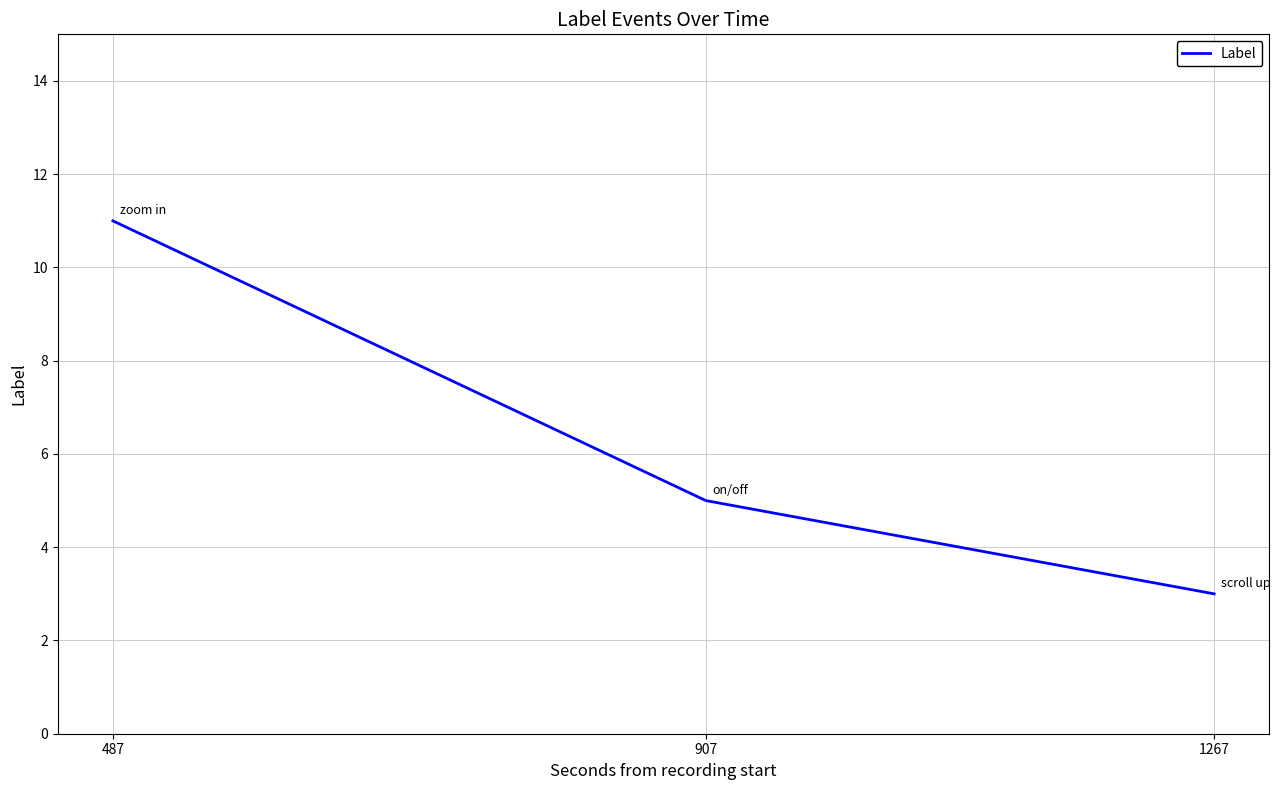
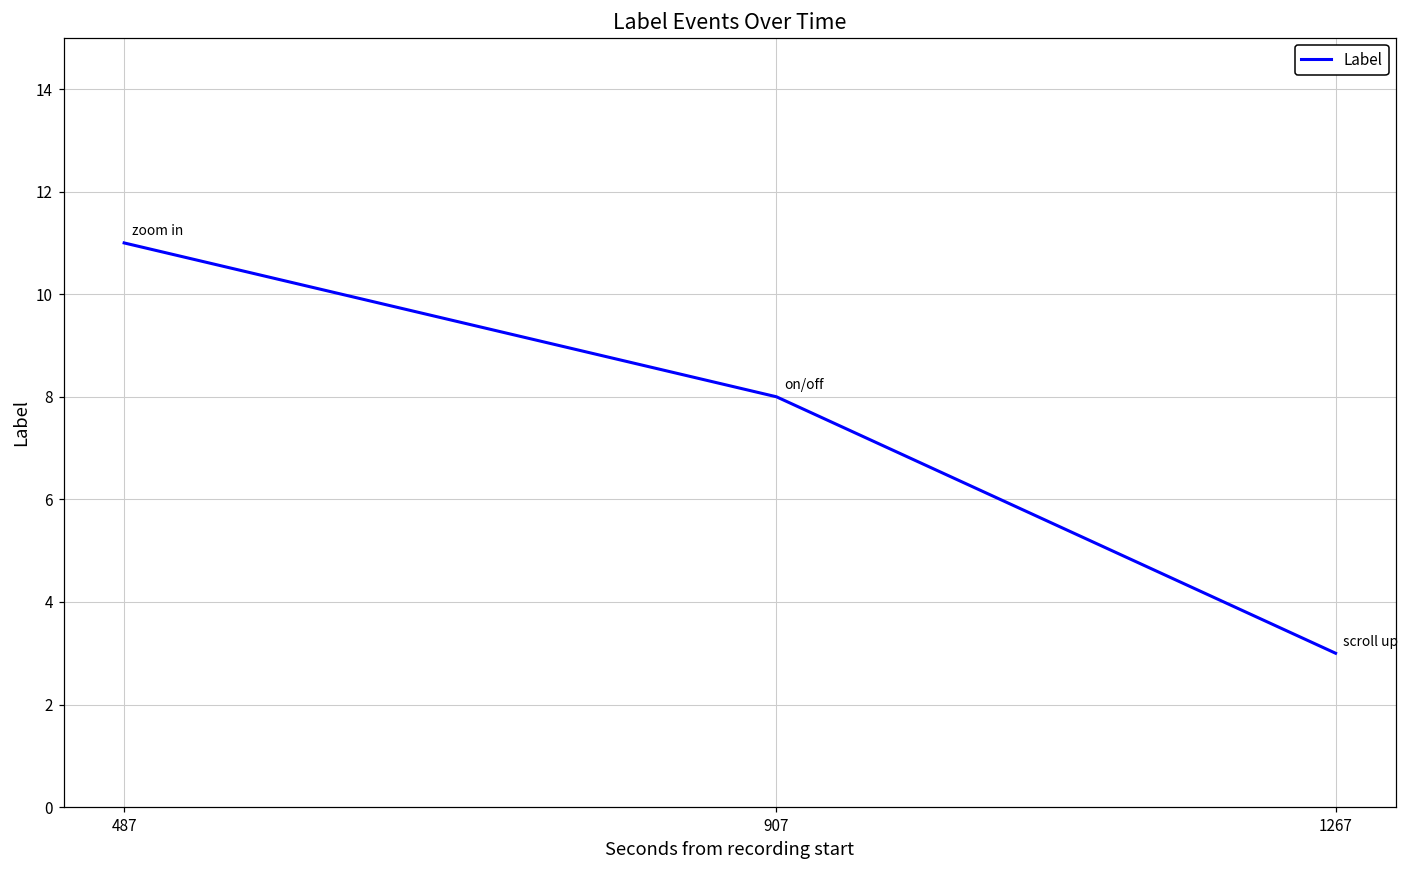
907: 5 -> 8
